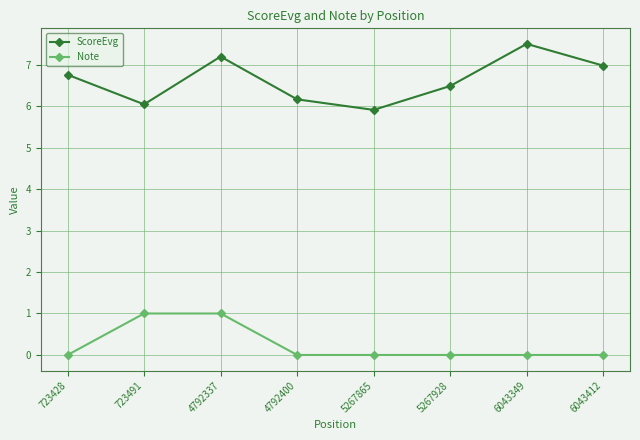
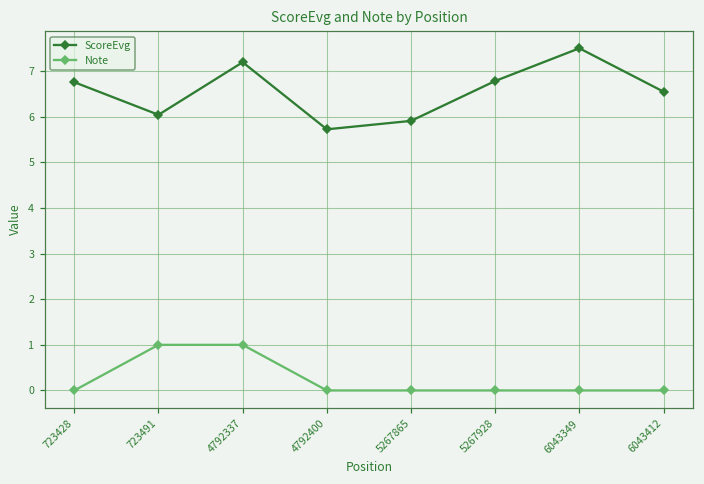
ScoreEvg, 4792400: 6.2 -> 5.7
ScoreEvg, 5267928: 6.5 -> 6.8
ScoreEvg, 6043412: 7.0 -> 6.5
